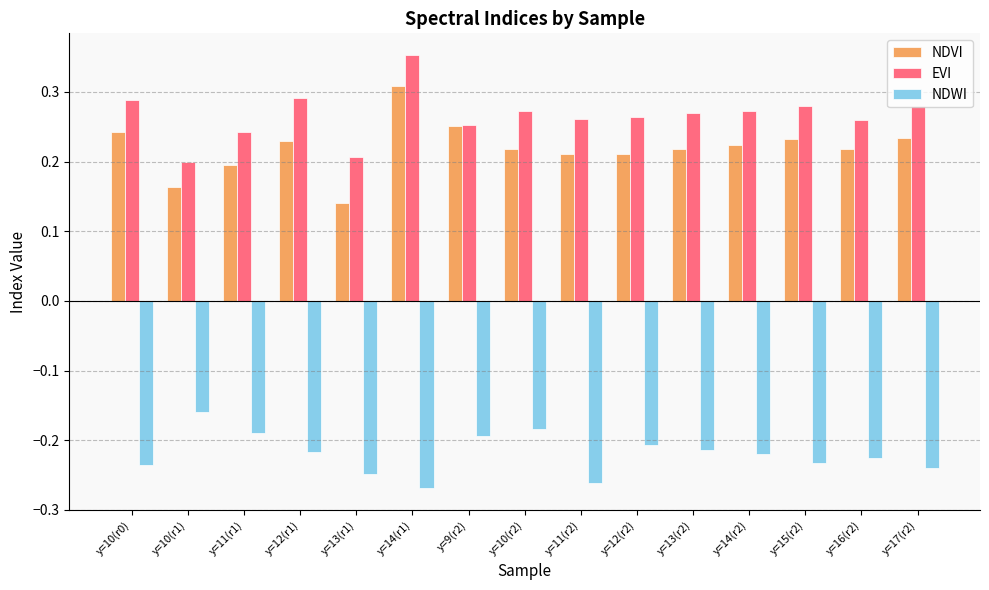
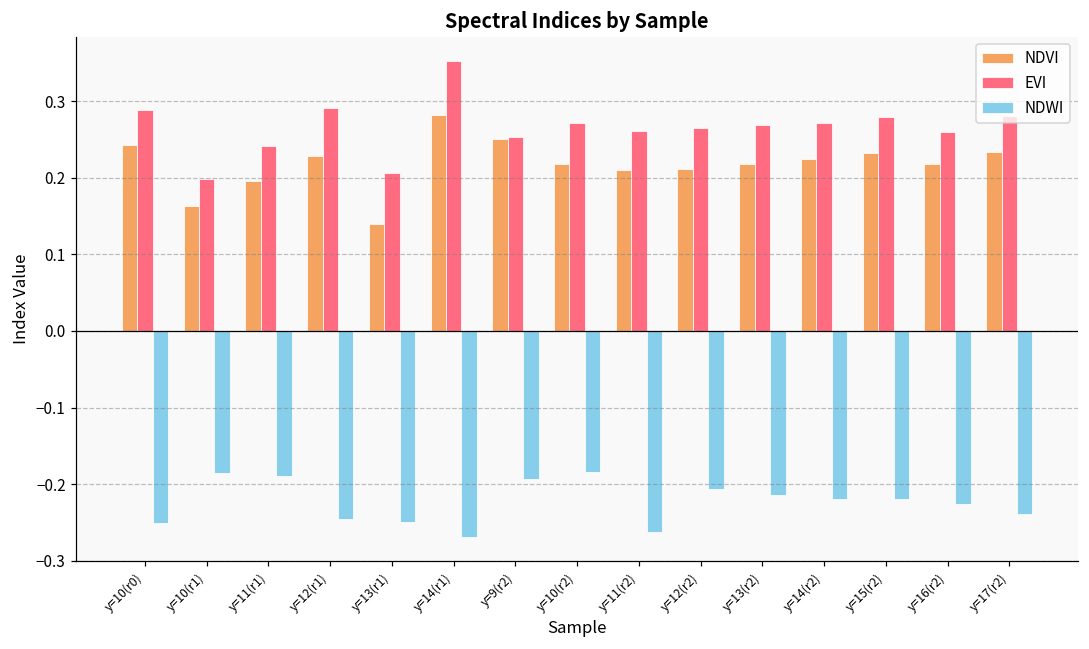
NDWI, y=10(r0): -0.24 -> -0.25
NDWI, y=10(r1): -0.16 -> -0.19
NDWI, y=12(r1): -0.22 -> -0.25
NDVI, y=14(r1): 0.31 -> 0.28
NDWI, y=15(r2): -0.23 -> -0.22
